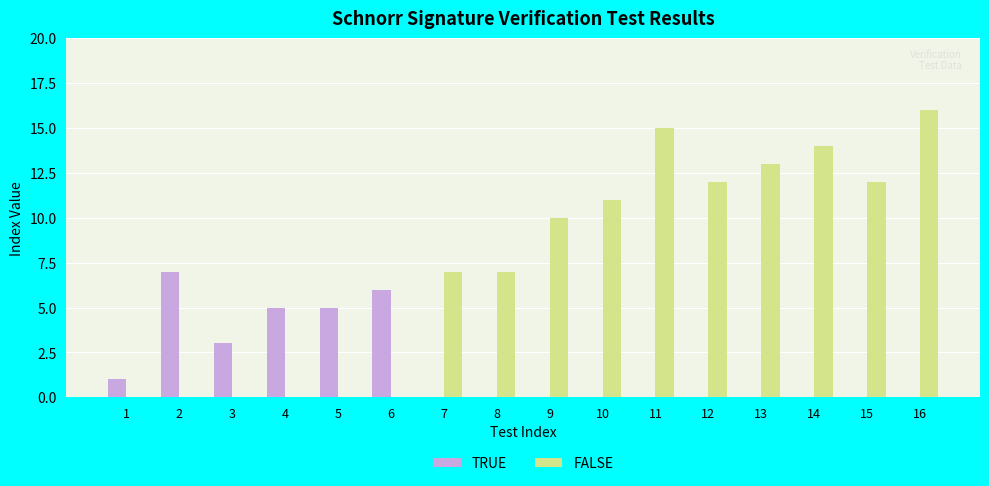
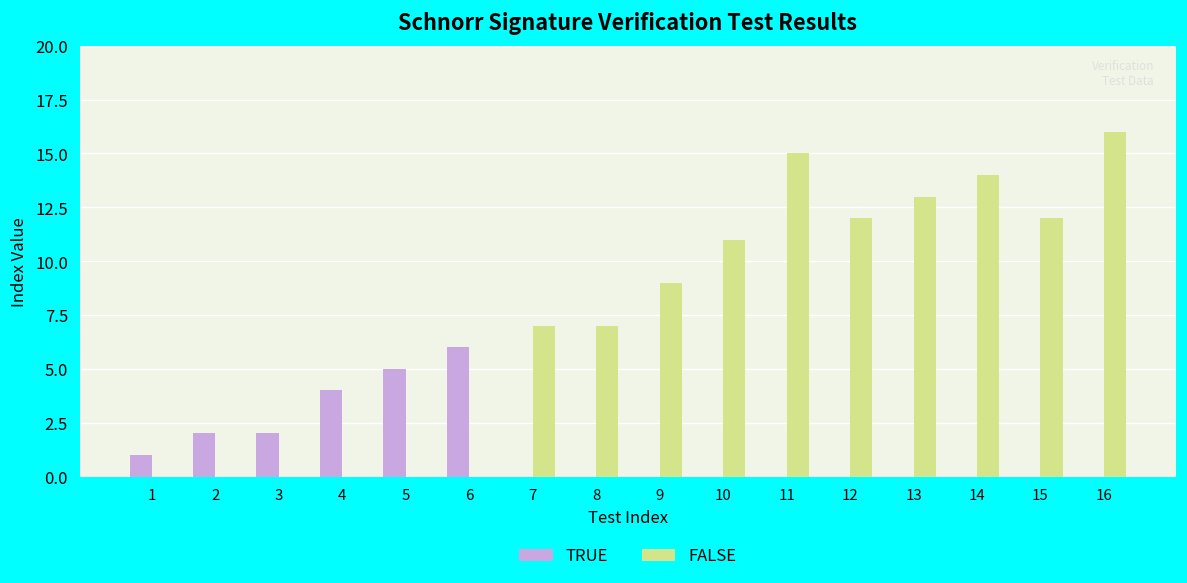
TRUE, 2: 7 -> 2
TRUE, 3: 3 -> 2
TRUE, 4: 5 -> 4
FALSE, 9: 10 -> 9
